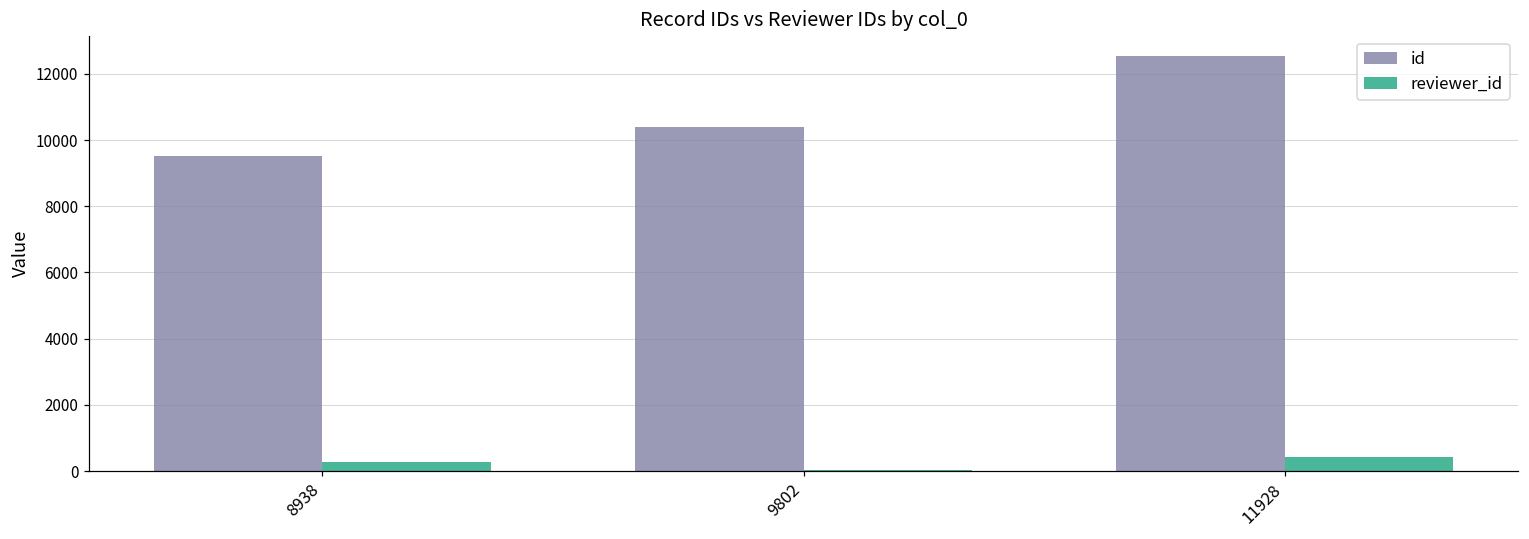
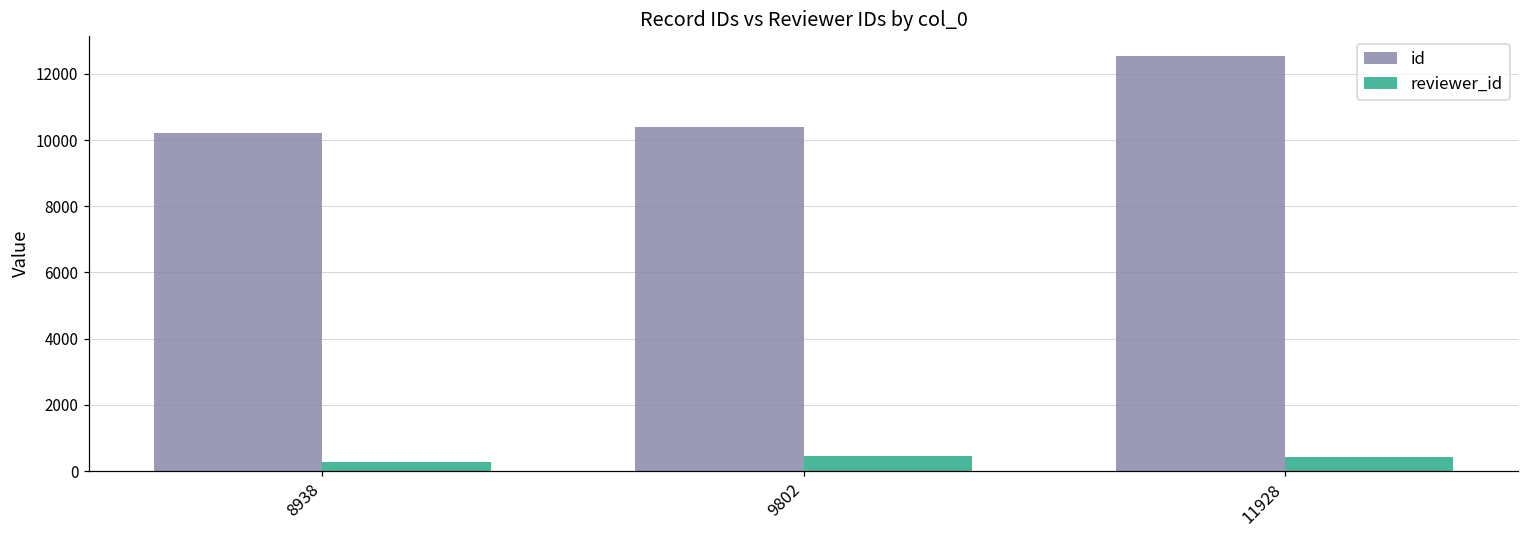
id, 8938: 9500 -> 10200
reviewer_id, 9802: 0 -> 400
